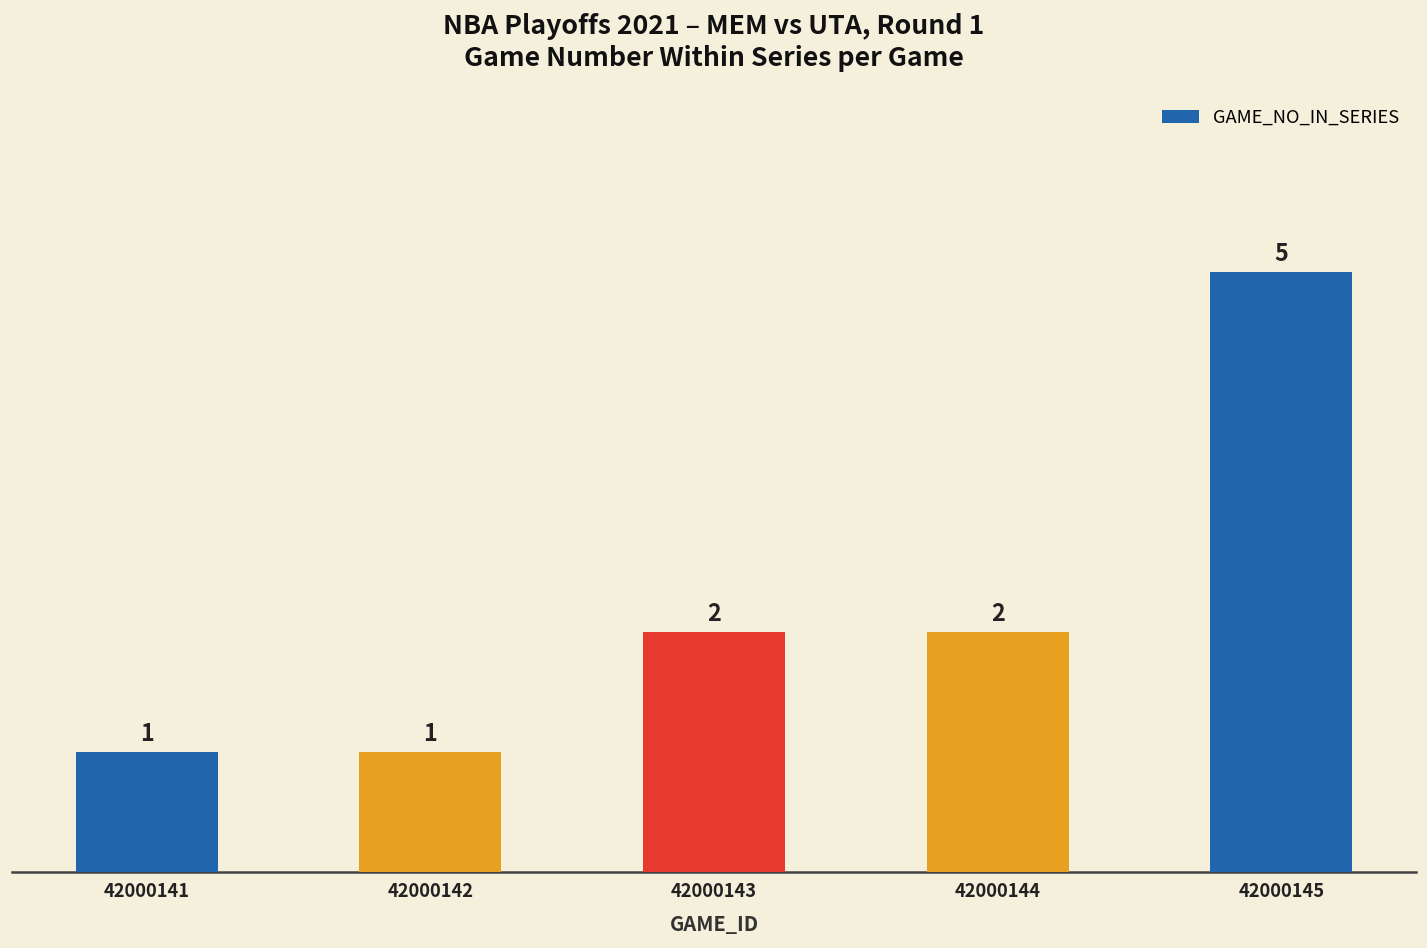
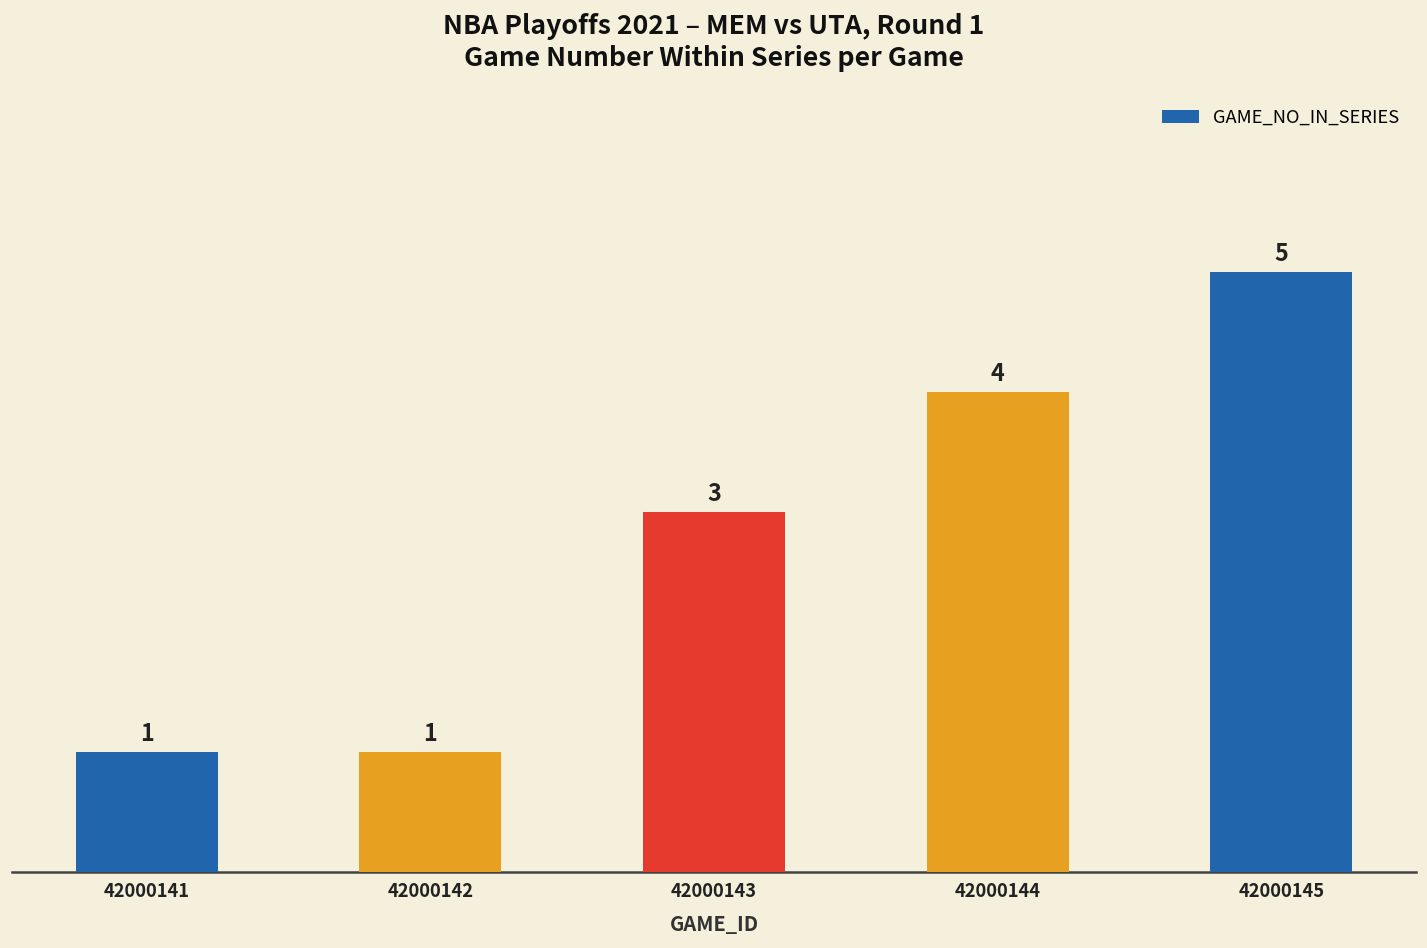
42000143: 2 -> 3
42000144: 2 -> 4
